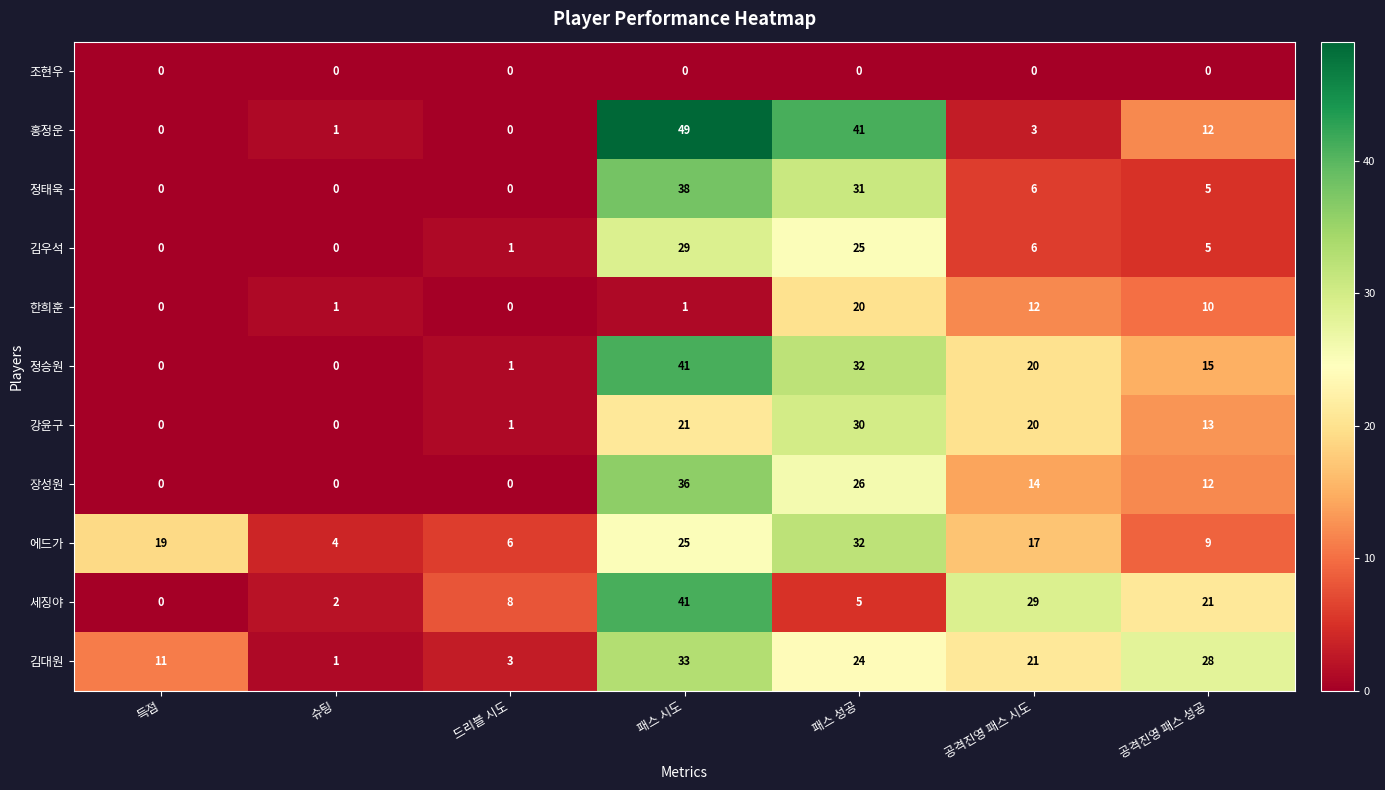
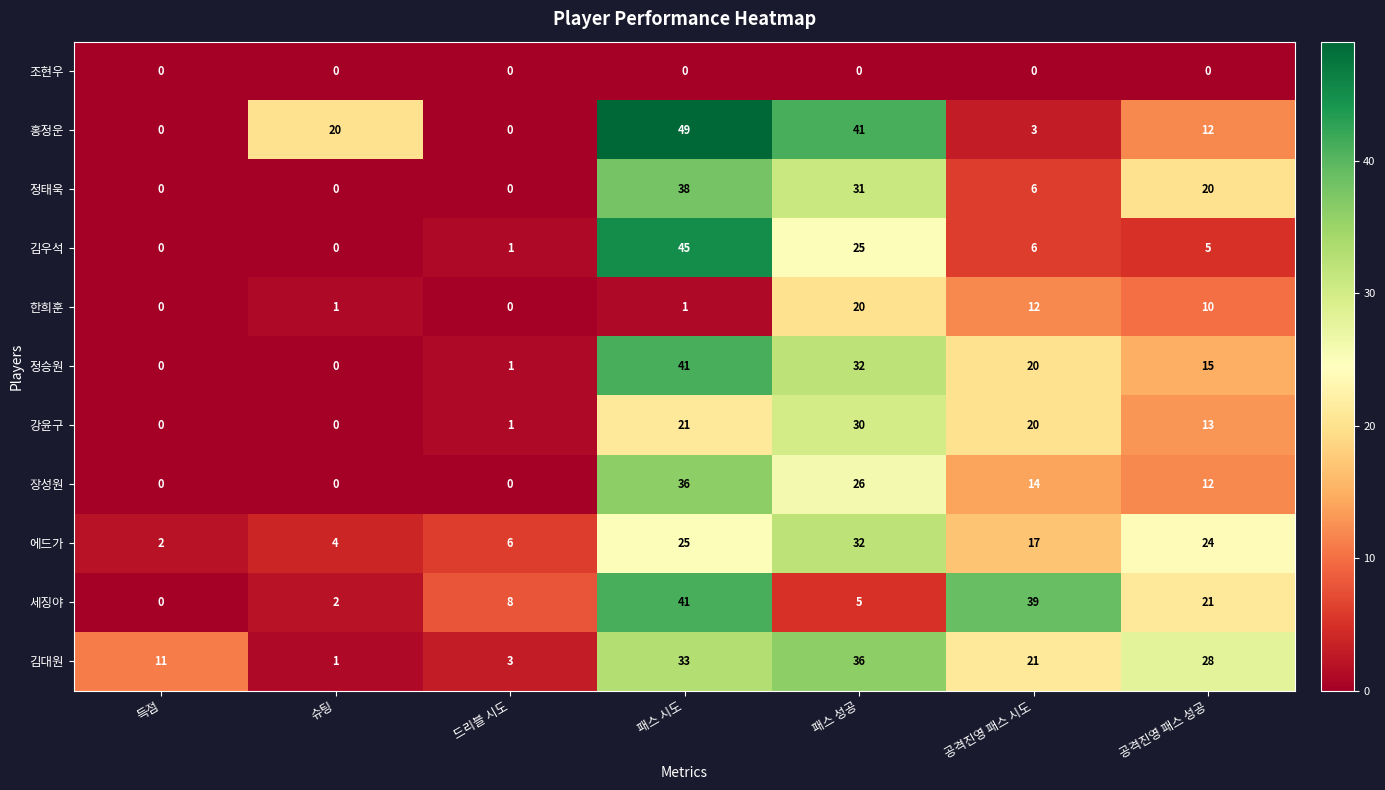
홍정운, 슈팅: 1 -> 20
정태욱, 공격진영 패스 성공: 5 -> 20
김우석, 패스 시도: 29 -> 45
에드가, 득점: 19 -> 2
에드가, 공격진영 패스 성공: 9 -> 24
세징야, 공격진영 패스 시도: 29 -> 39
김대원, 패스 성공: 24 -> 36
